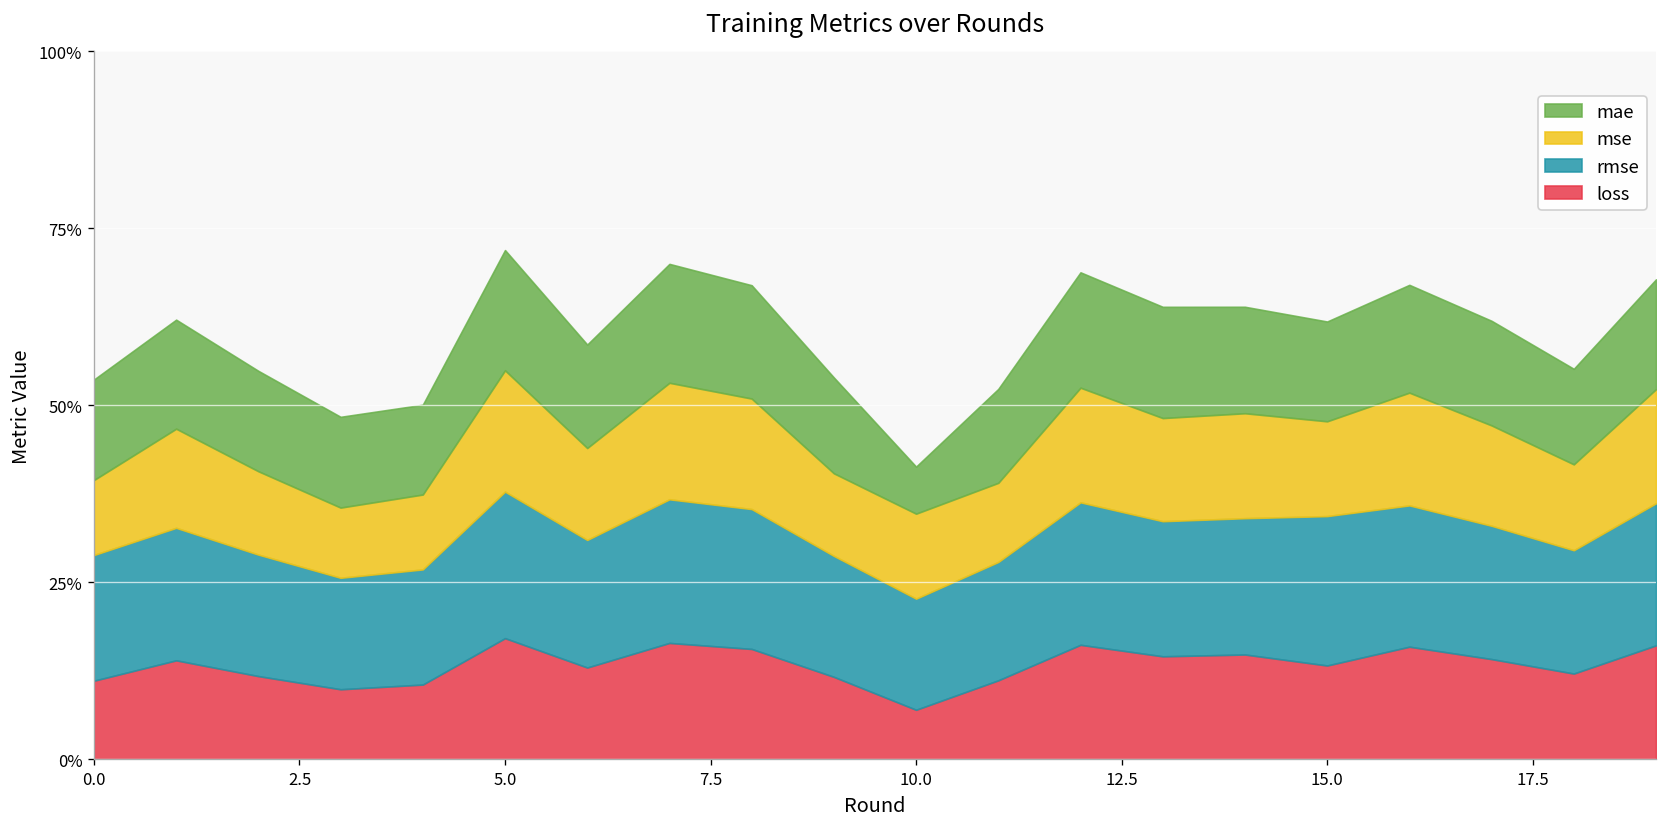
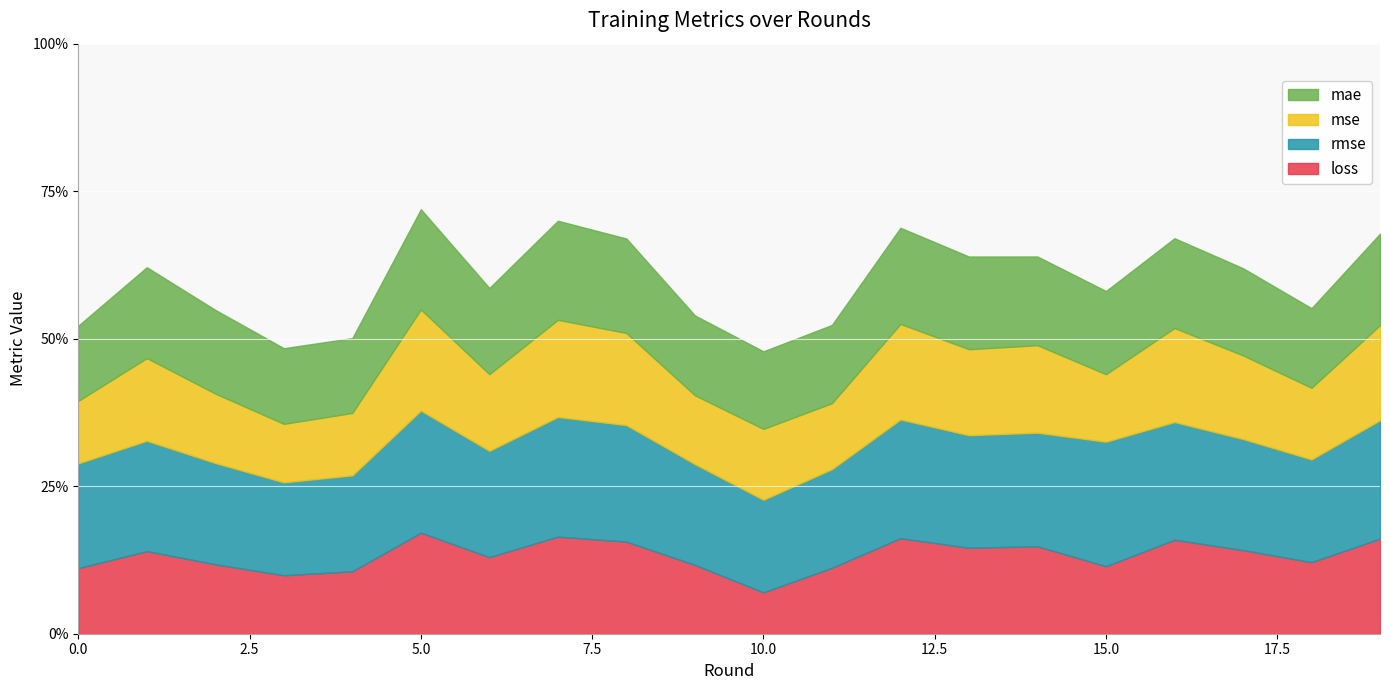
mae, 0.0: 14% -> 13%
mae, 10.0: 7% -> 13%
loss, 15.0: 13% -> 11%
mse, 15.0: 13% -> 11%
